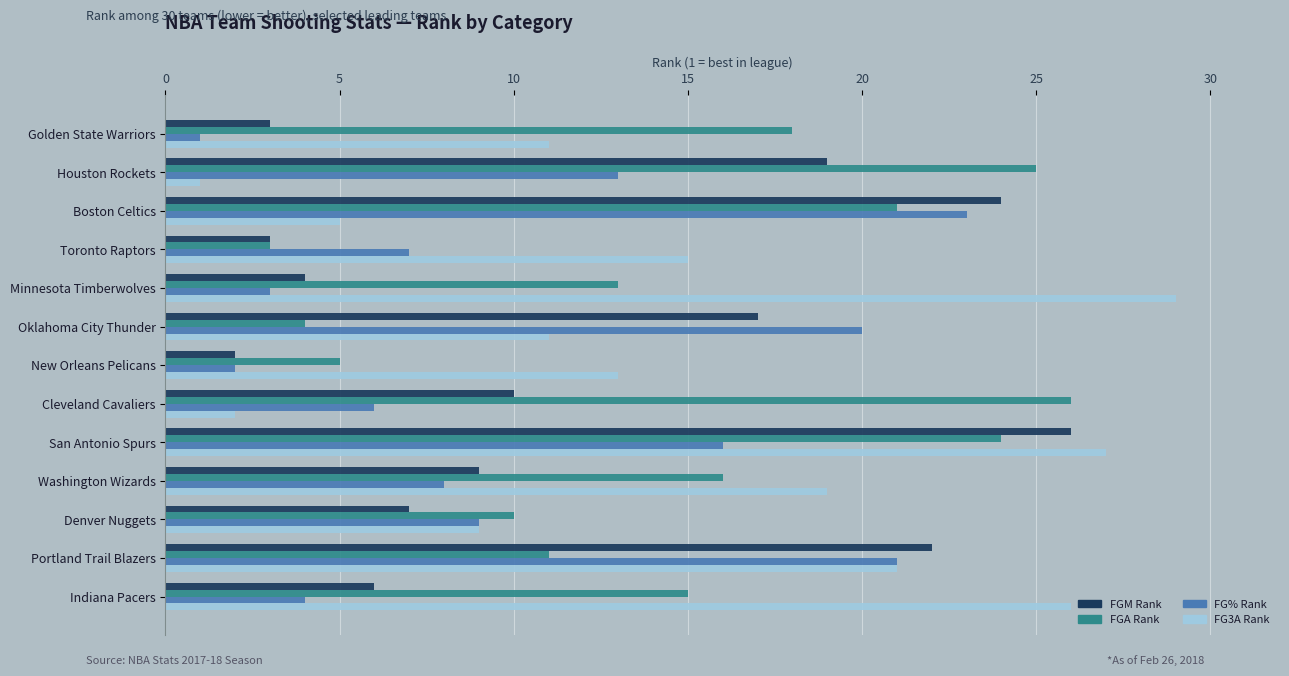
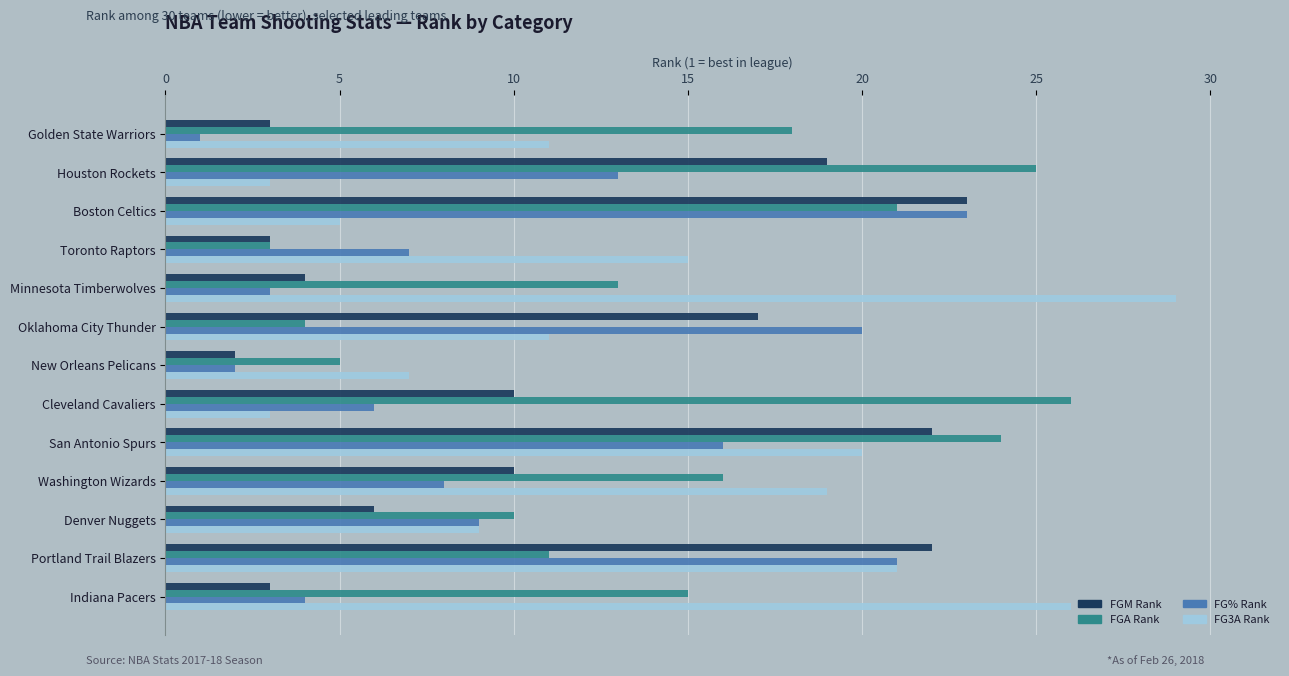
FG3A Rank, Houston Rockets: 1 -> 3
FGM Rank, Boston Celtics: 24 -> 23
FG3A Rank, New Orleans Pelicans: 13 -> 7
FG3A Rank, Cleveland Cavaliers: 2 -> 3
FGM Rank, San Antonio Spurs: 26 -> 22
FG3A Rank, San Antonio Spurs: 27 -> 20
FGM Rank, Washington Wizards: 9 -> 10
FGM Rank, Denver Nuggets: 7 -> 6
FGM Rank, Indiana Pacers: 6 -> 3
